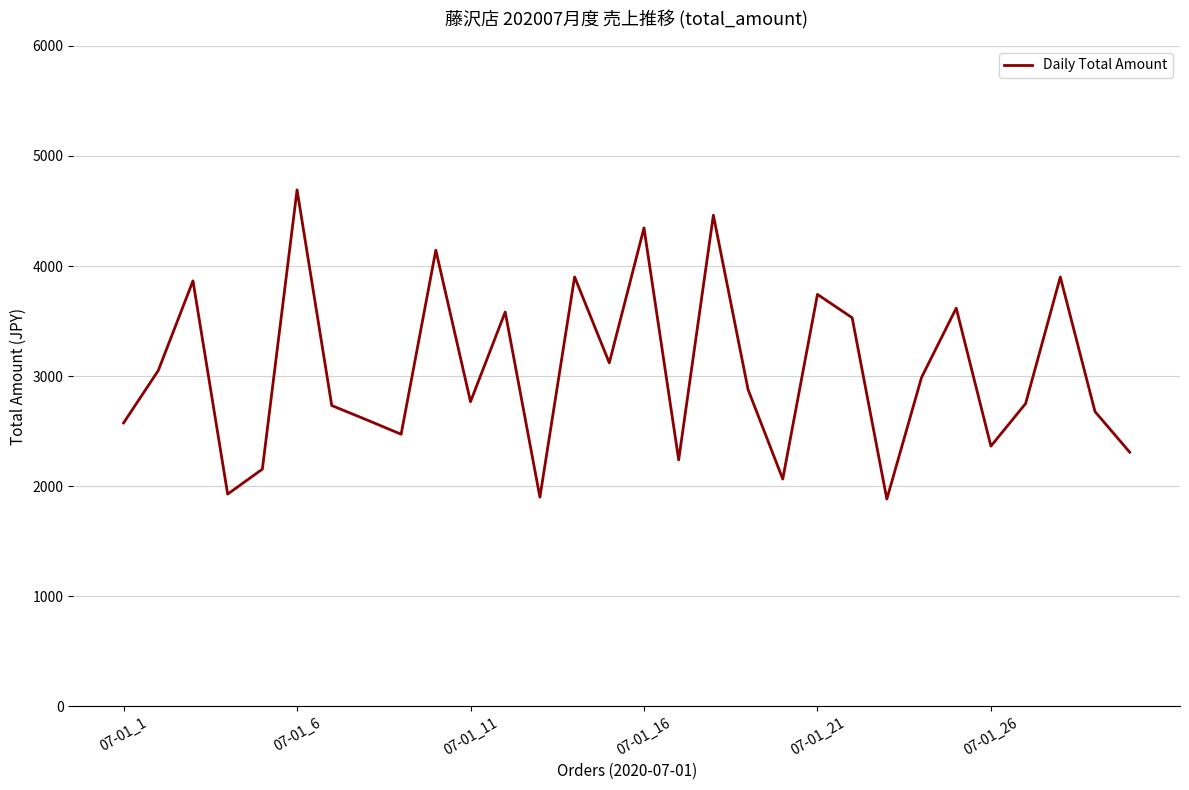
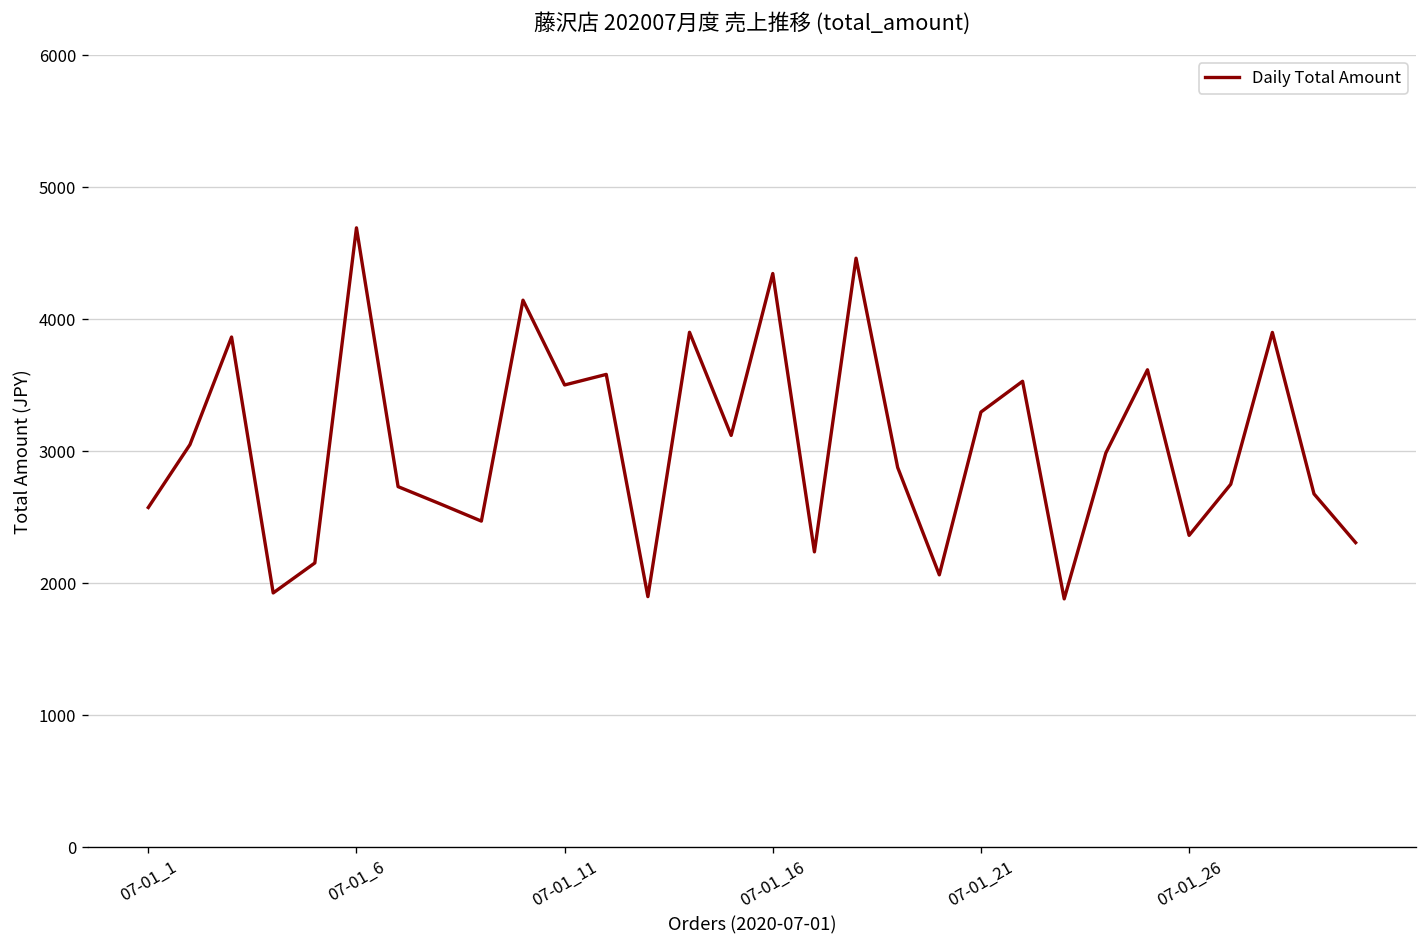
07-01_11: 2770 -> 3500
07-01_21: 3740 -> 3300
